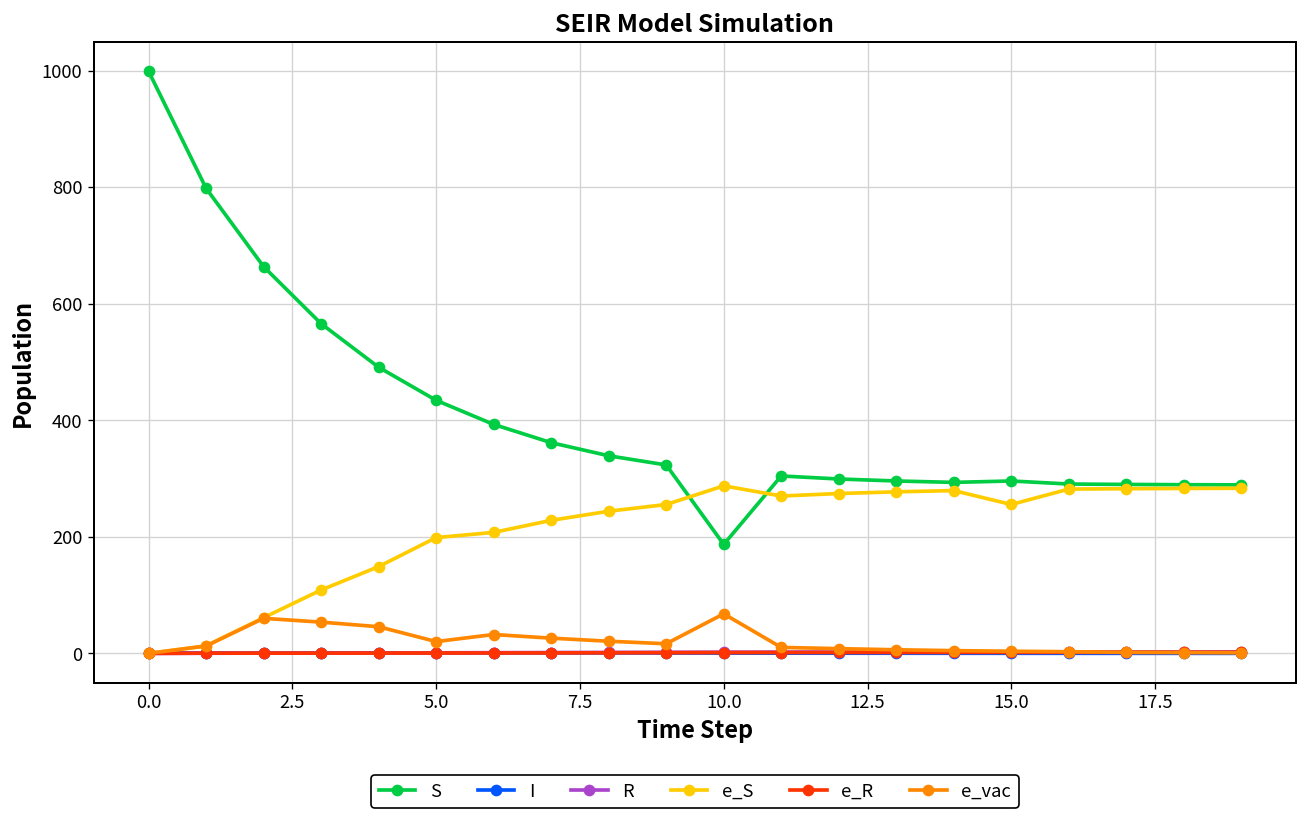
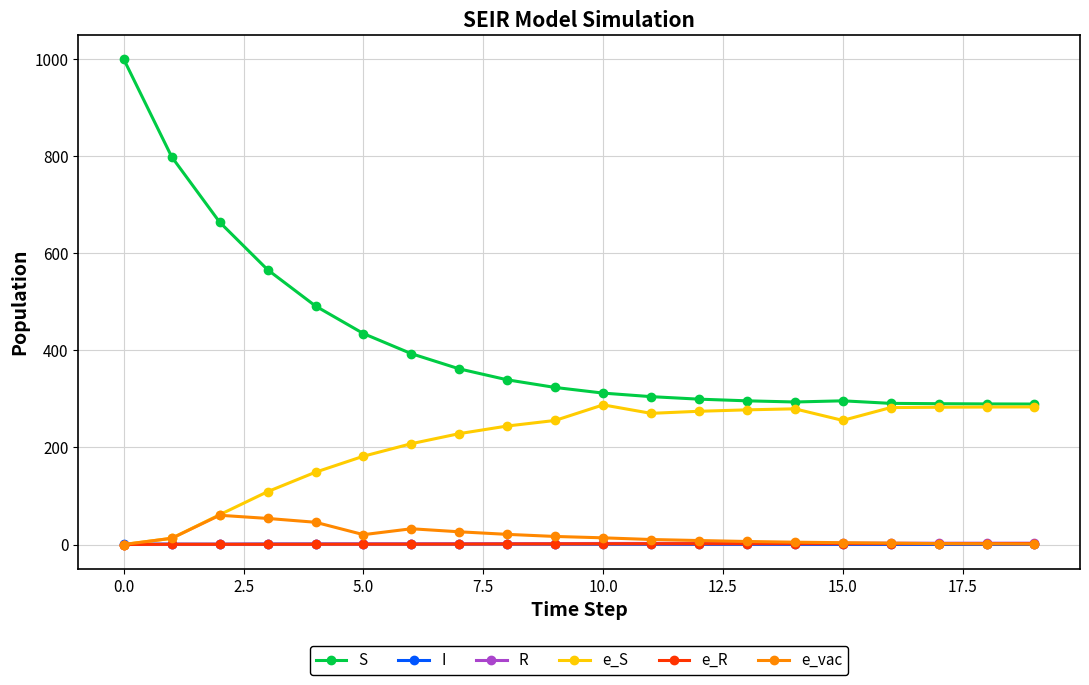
e_S, 5.0: 200 -> 180
S, 10.0: 190 -> 310
e_vac, 10.0: 70 -> 10
